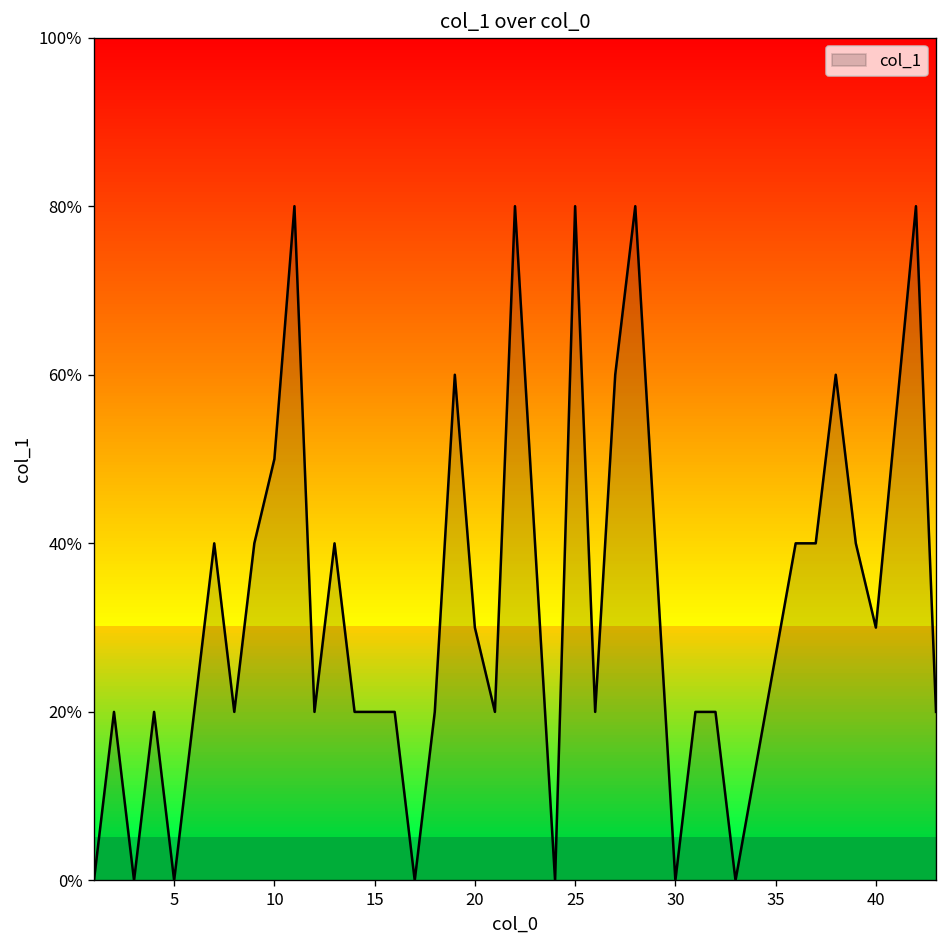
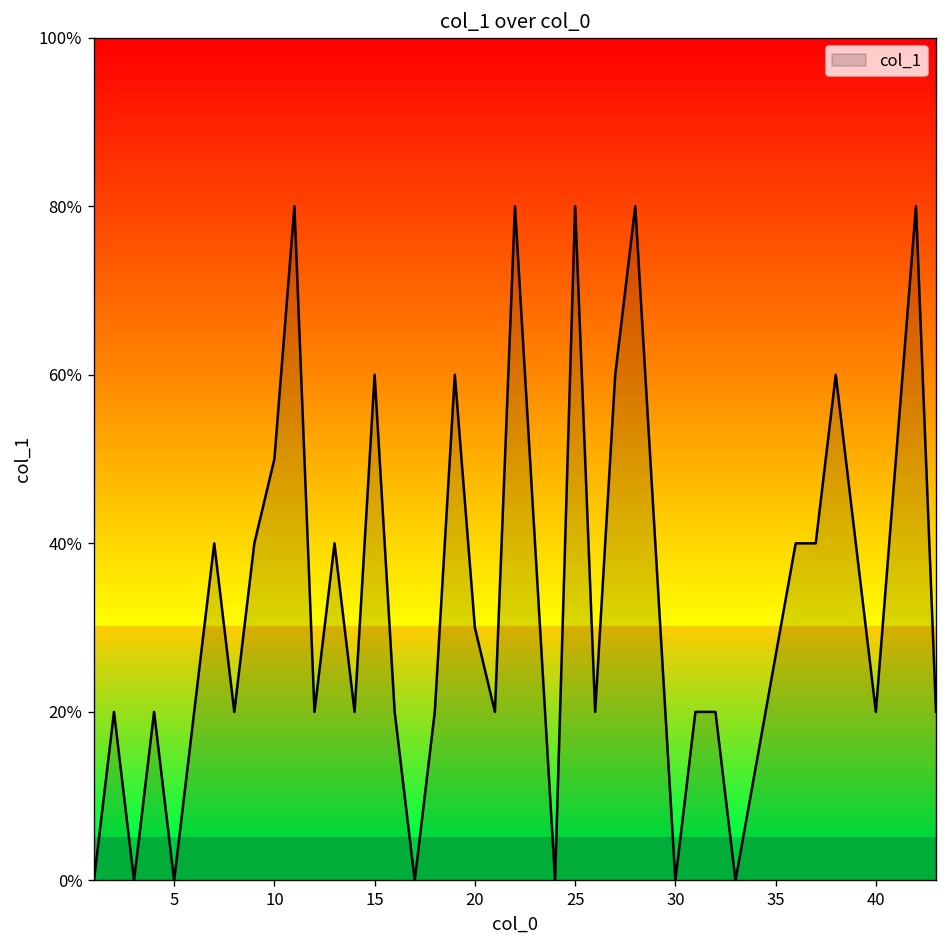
15: 20% -> 60%
40: 30% -> 20%
